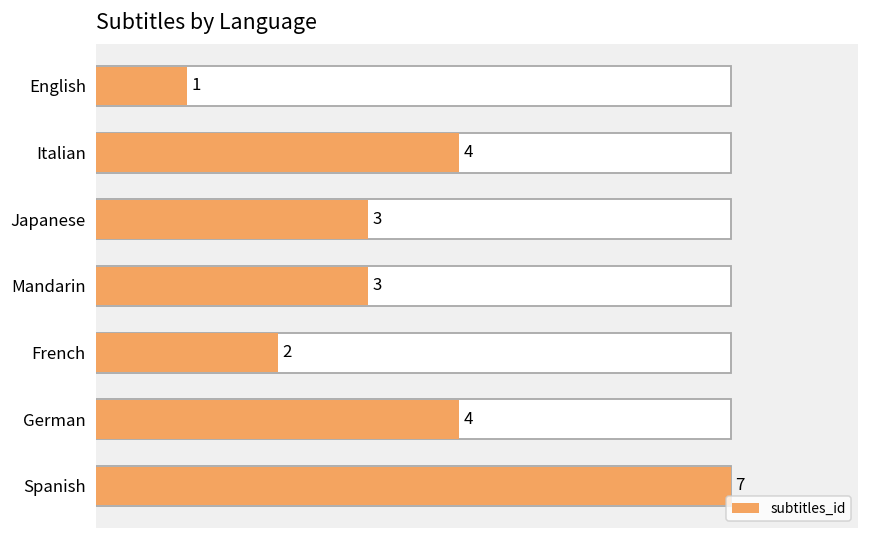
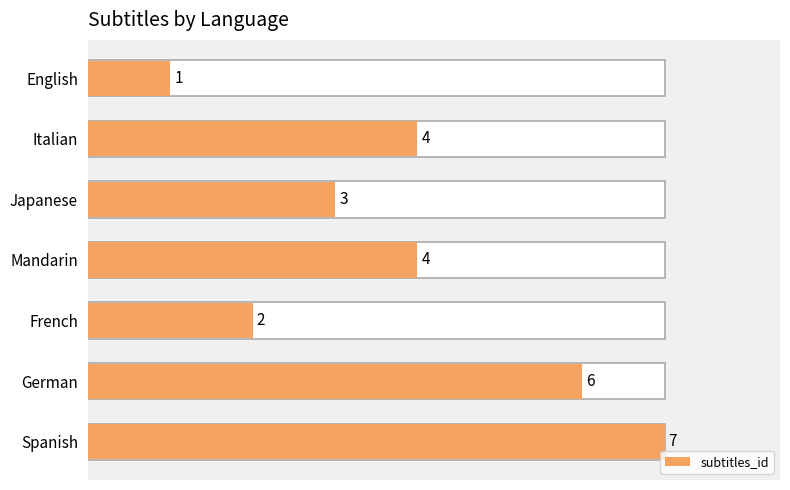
subtitles_id, Mandarin: 3 -> 4
subtitles_id, German: 4 -> 6
